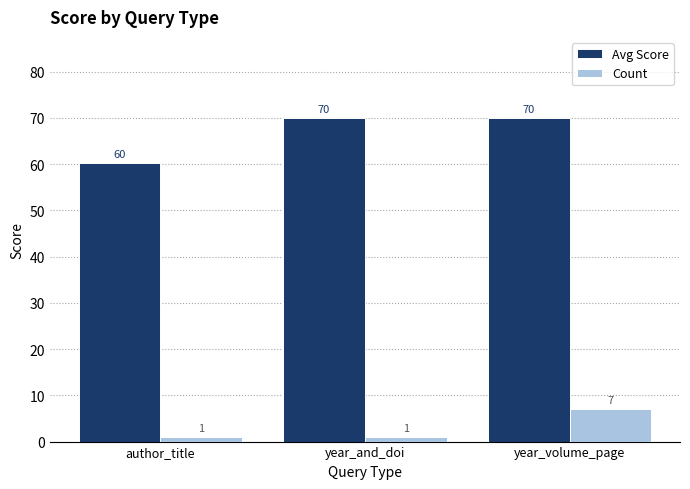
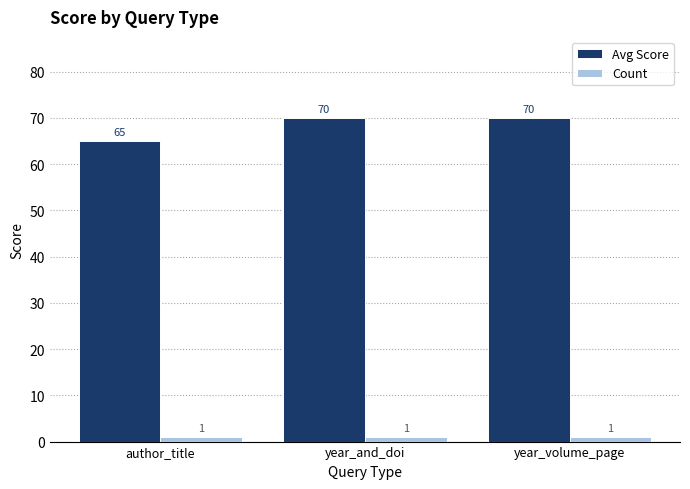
Avg Score, author_title: 60 -> 65
Count, year_volume_page: 7 -> 1
